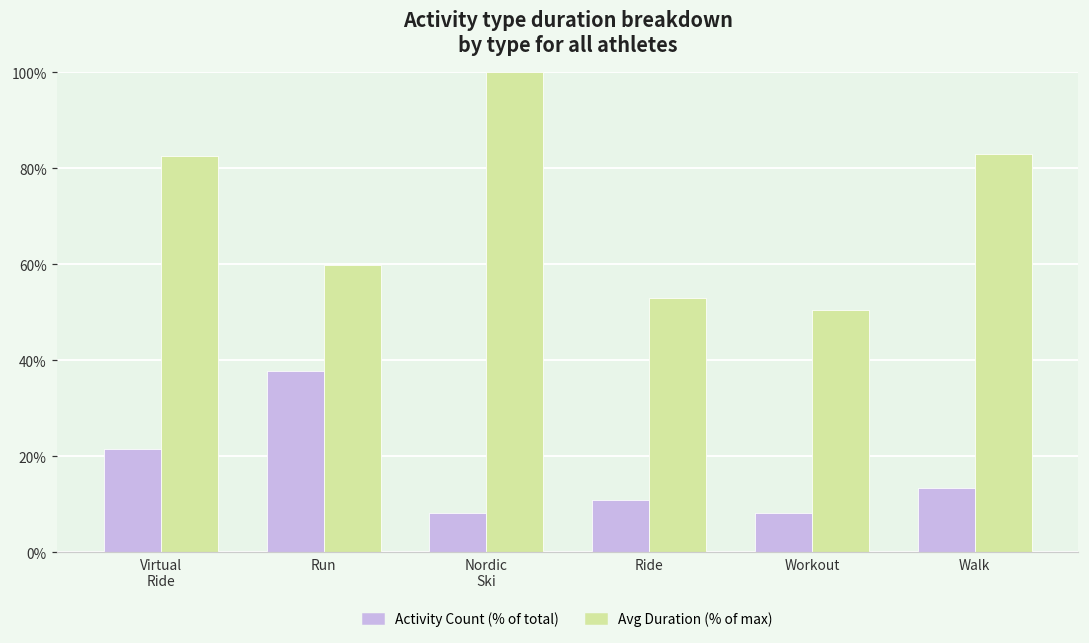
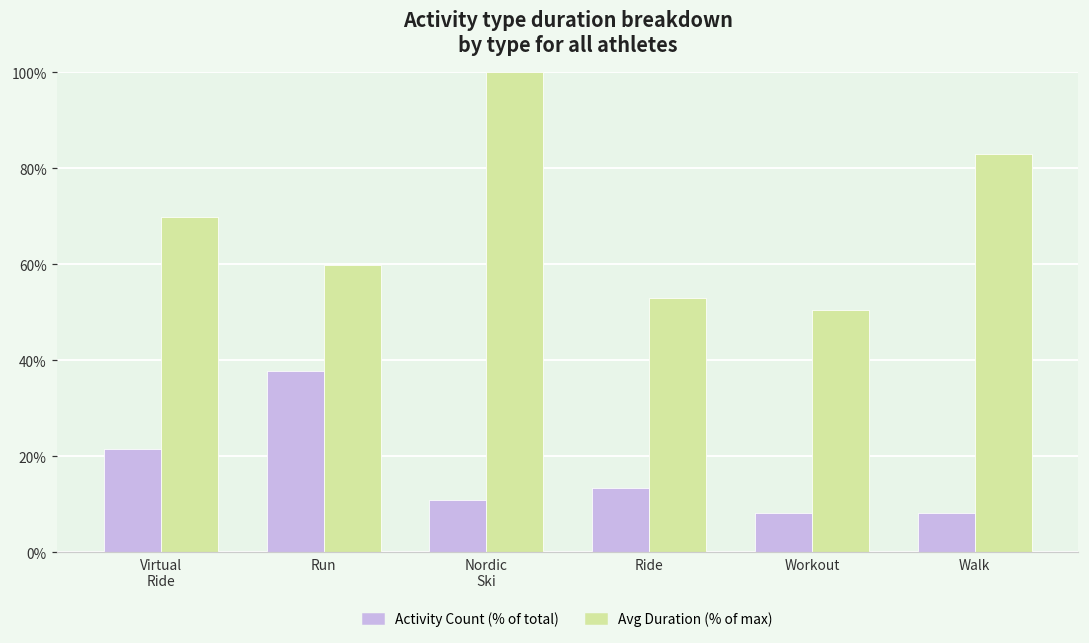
Avg Duration (% of max), Virtual Ride: 83% -> 70%
Activity Count (% of total), Nordic Ski: 8% -> 11%
Activity Count (% of total), Ride: 11% -> 14%
Activity Count (% of total), Walk: 14% -> 8%
